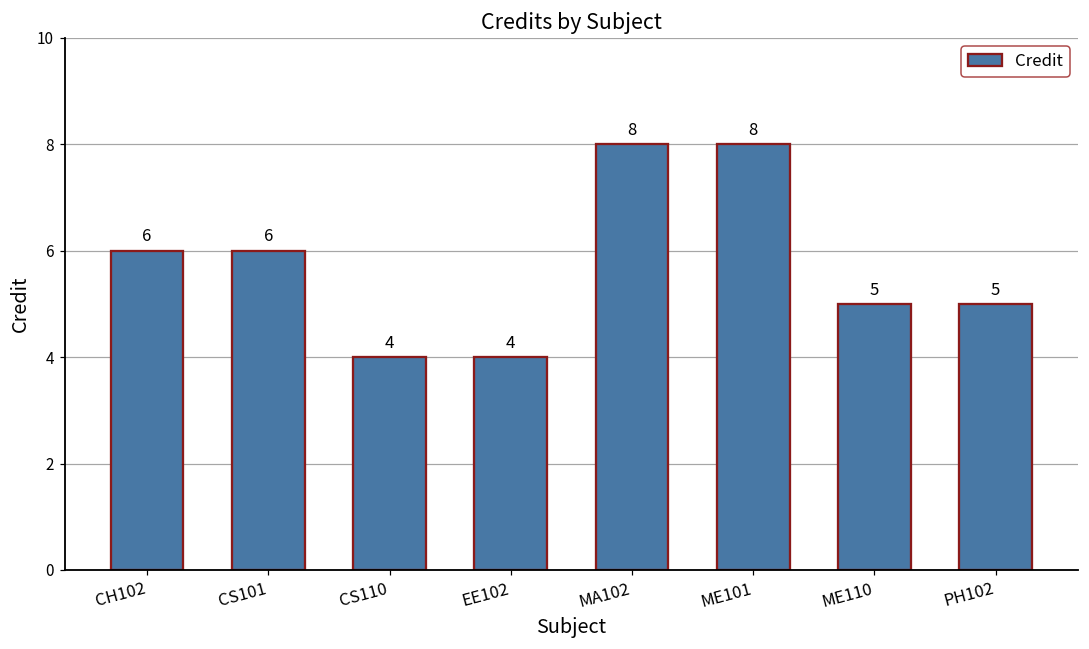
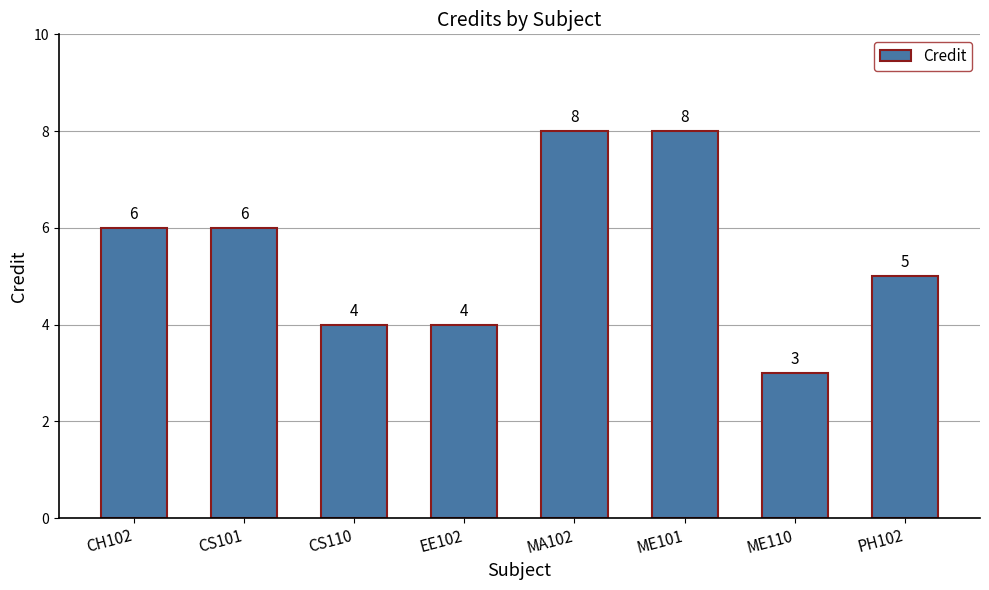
ME110: 5 -> 3
